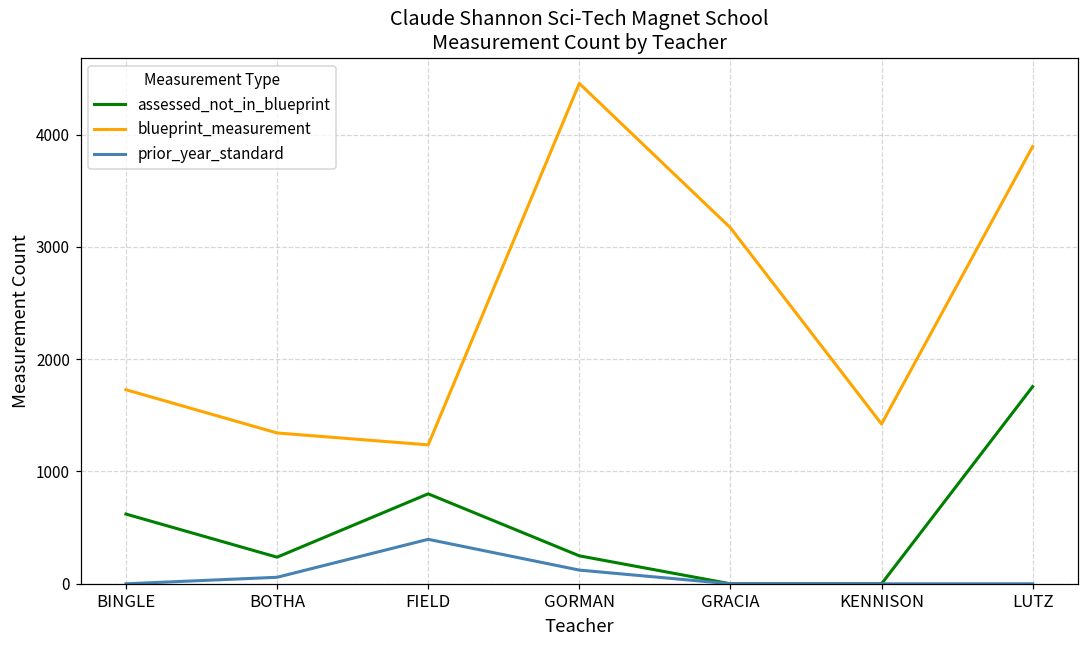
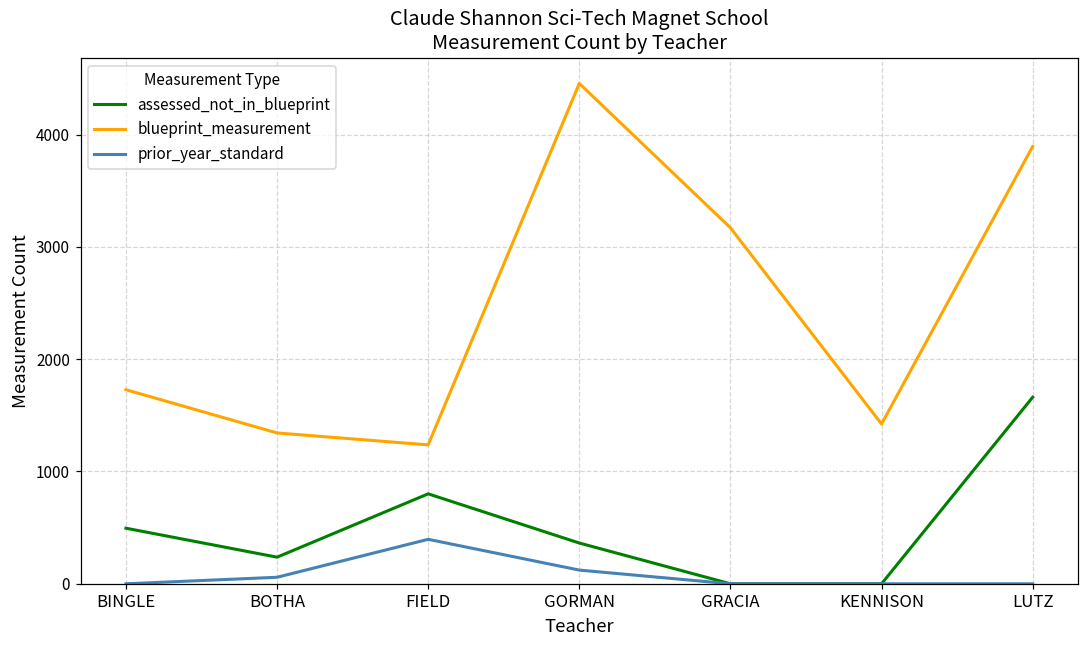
assessed_not_in_blueprint, BINGLE: 620 -> 500
assessed_not_in_blueprint, GORMAN: 250 -> 360
assessed_not_in_blueprint, LUTZ: 1760 -> 1660
